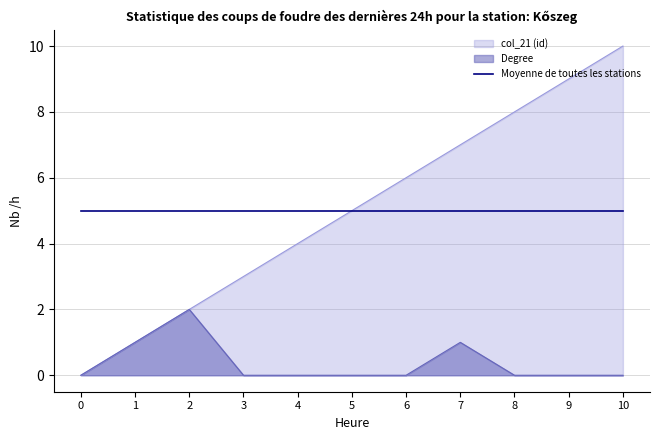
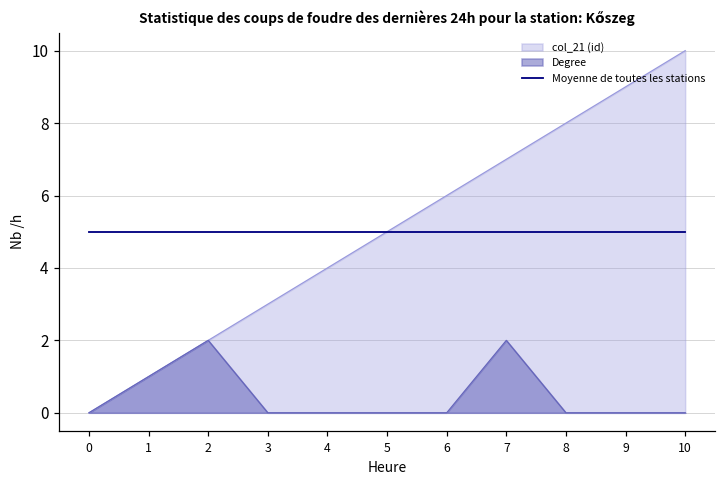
Degree, 7: 1 -> 2
